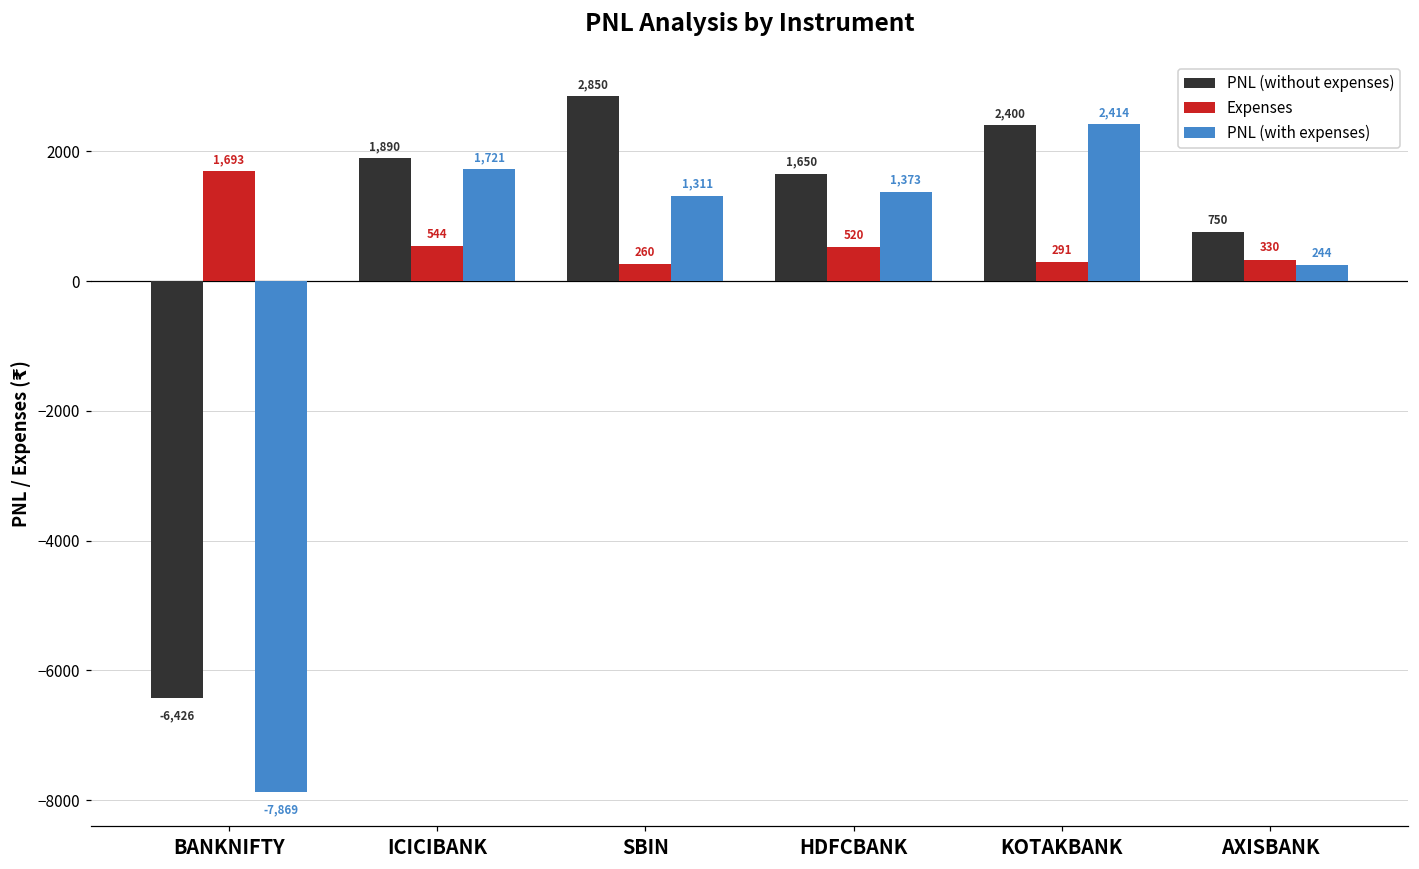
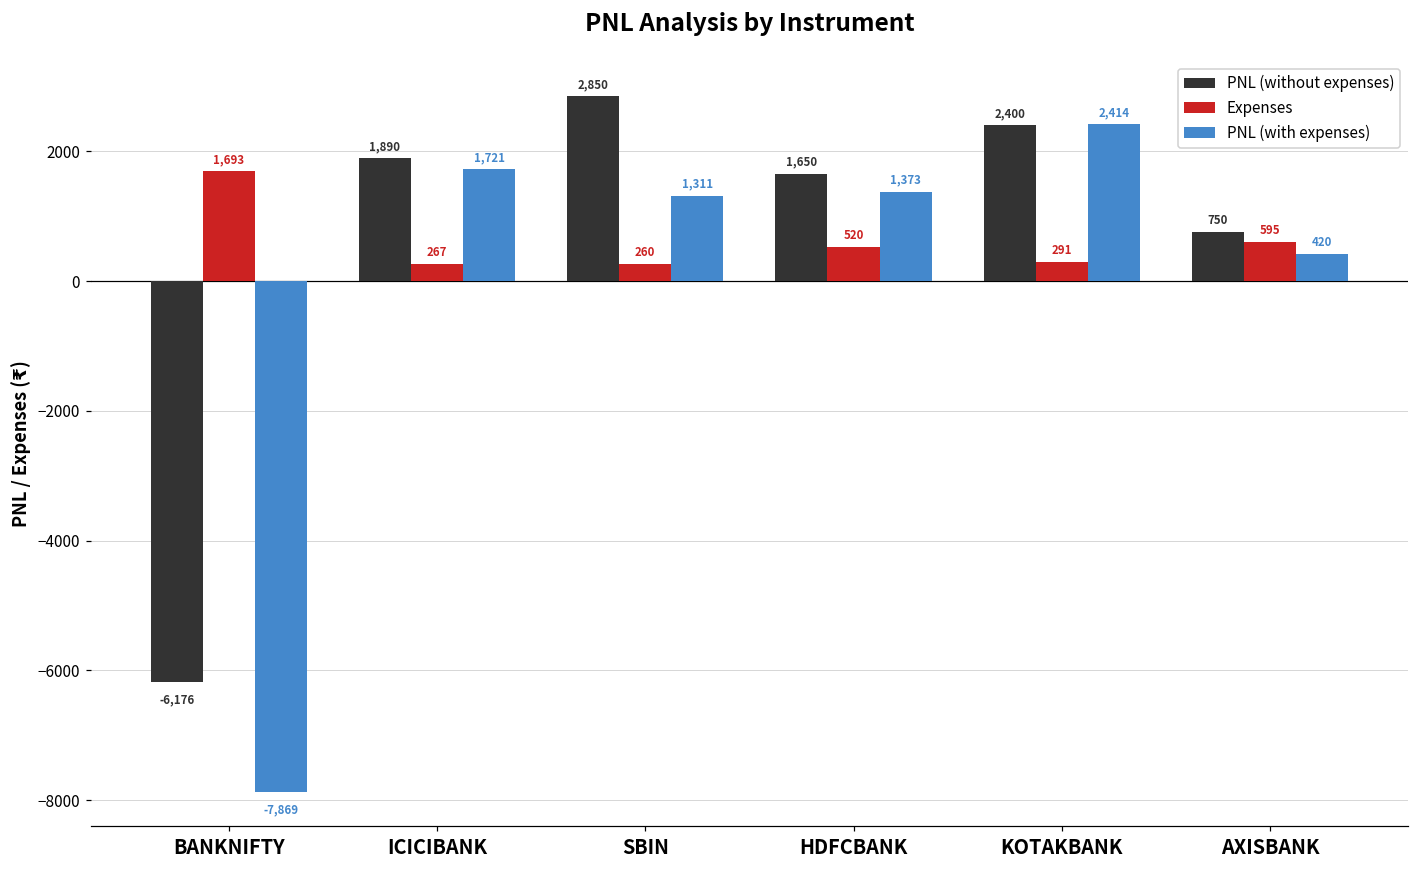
PNL (without expenses), BANKNIFTY: -6,426 -> -6,176
Expenses, ICICIBANK: 544 -> 267
Expenses, AXISBANK: 330 -> 595
PNL (with expenses), AXISBANK: 244 -> 420
